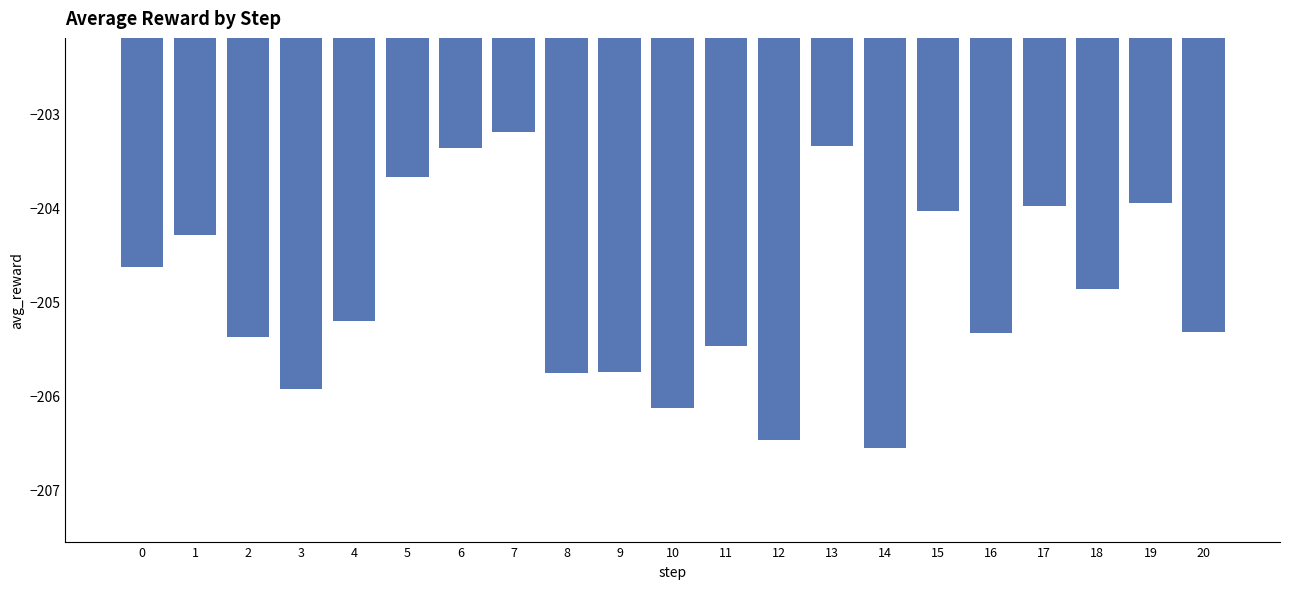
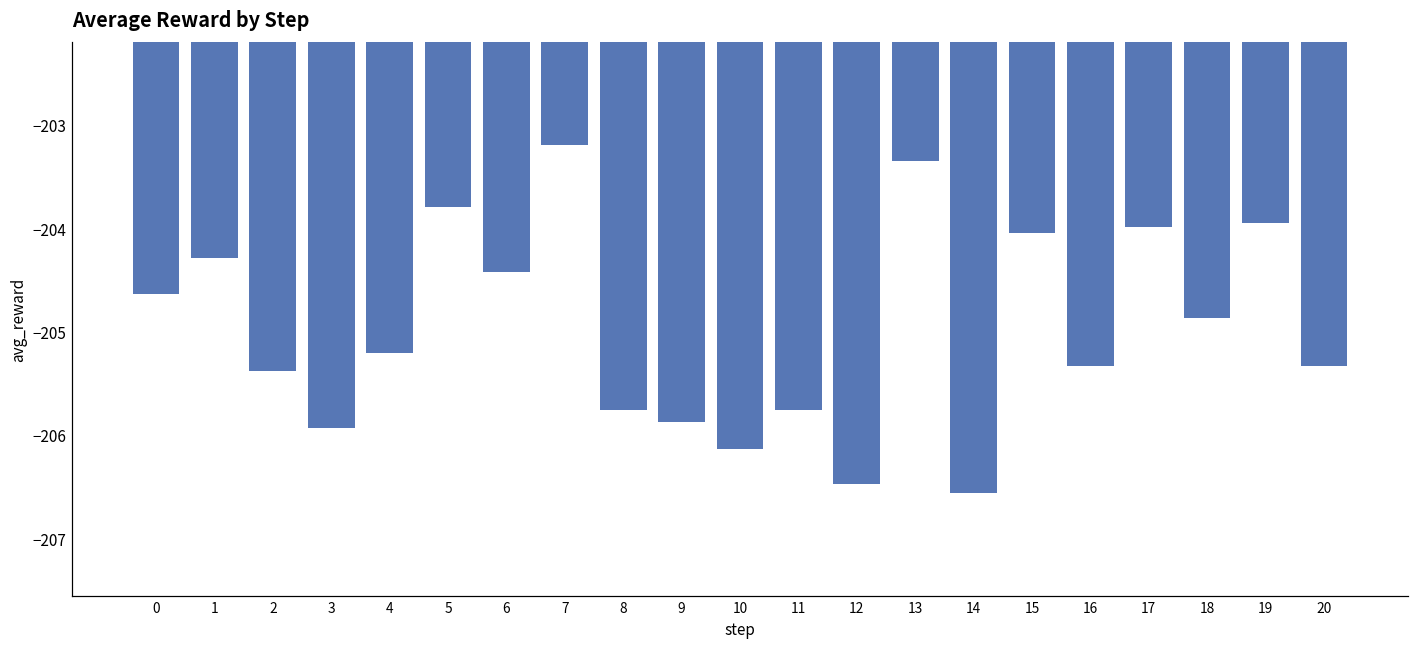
5: -203.7 -> -203.8
6: -203.4 -> -204.4
9: -205.8 -> -205.9
11: -205.5 -> -205.8
